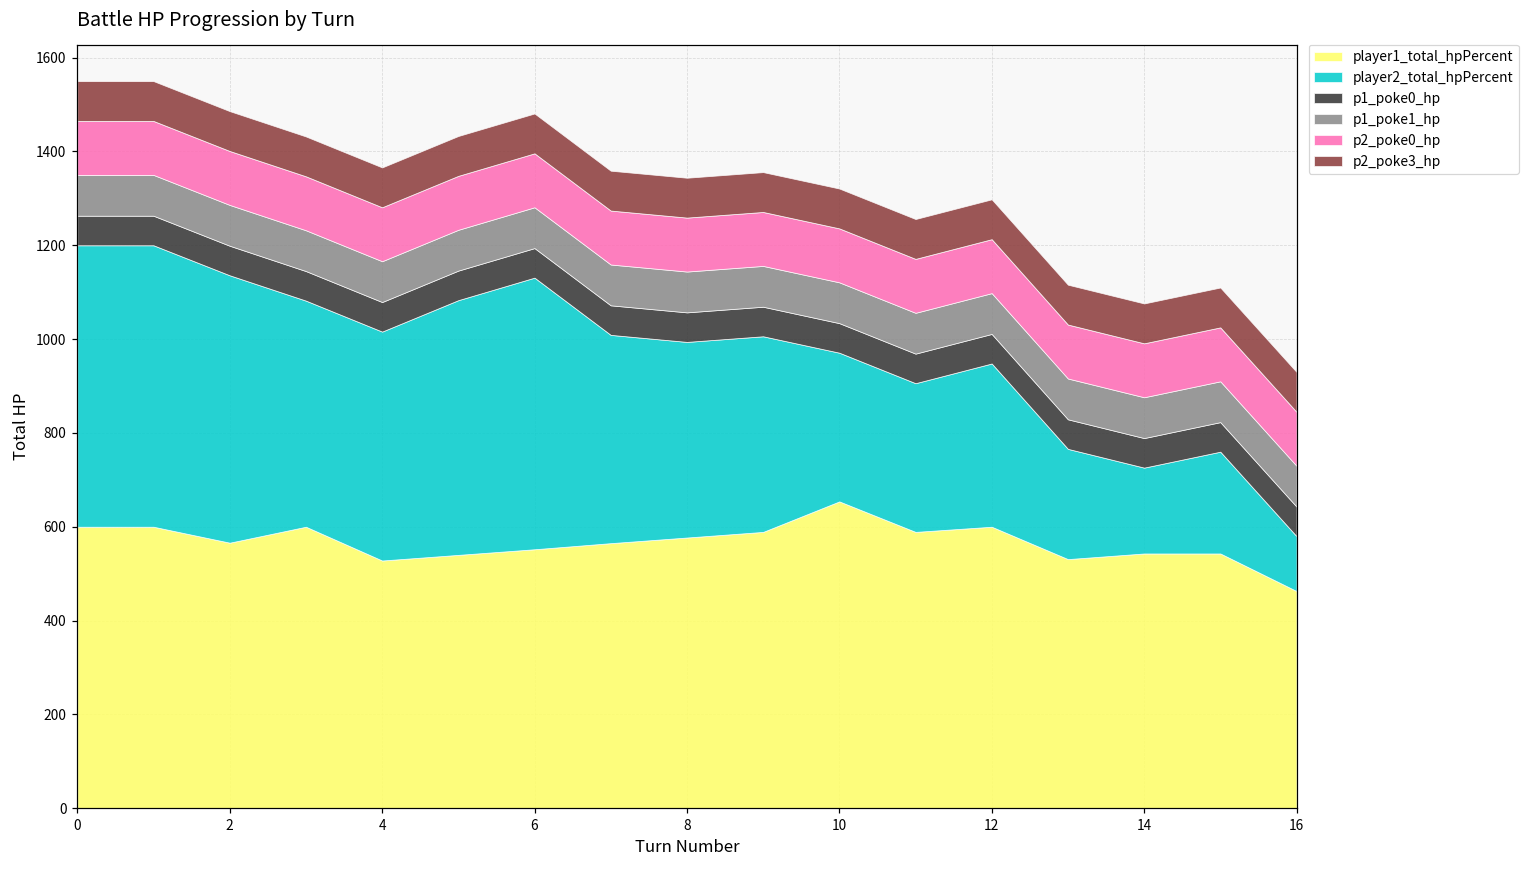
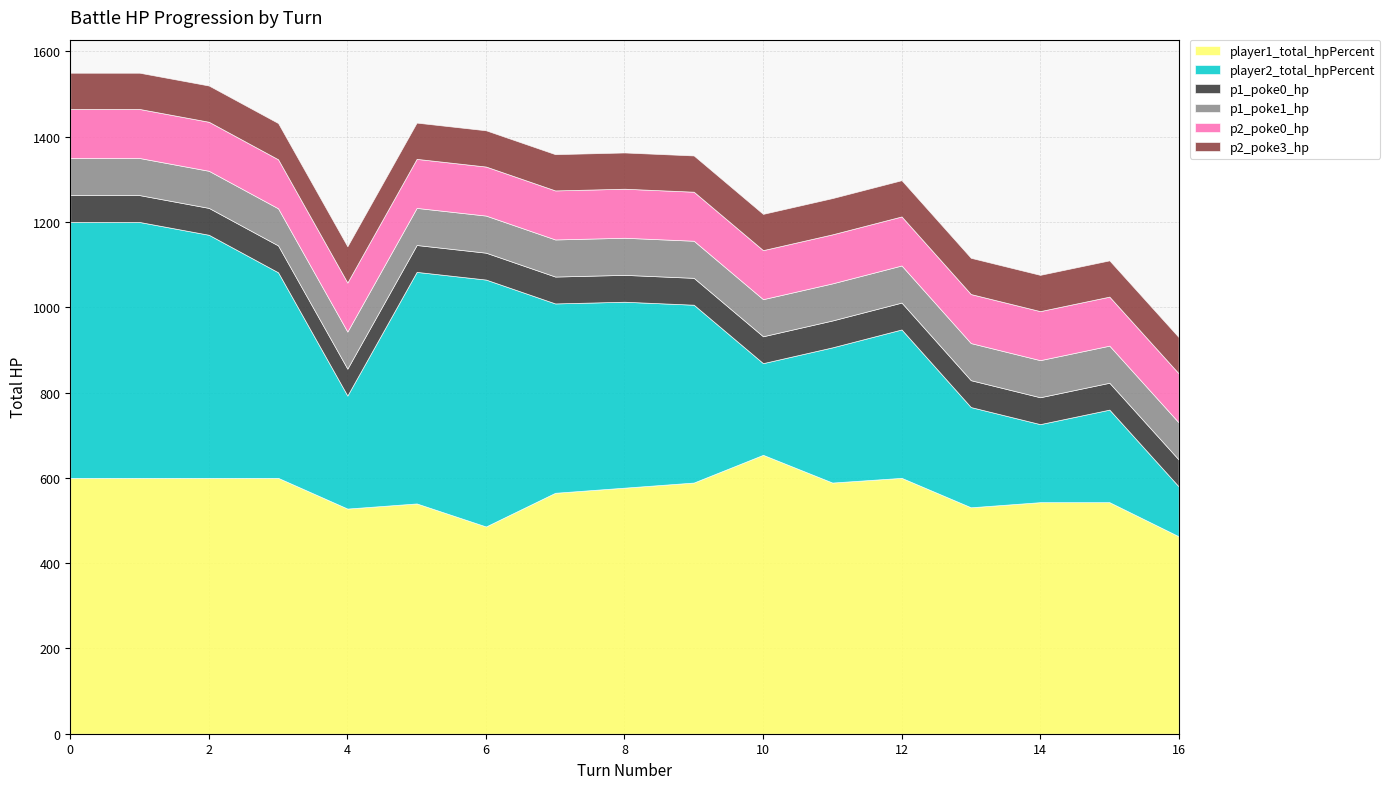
player1_total_hpPercent, 2: 570 -> 600
player2_total_hpPercent, 4: 490 -> 270
player1_total_hpPercent, 6: 550 -> 490
player2_total_hpPercent, 8: 420 -> 440
player2_total_hpPercent, 10: 320 -> 220
